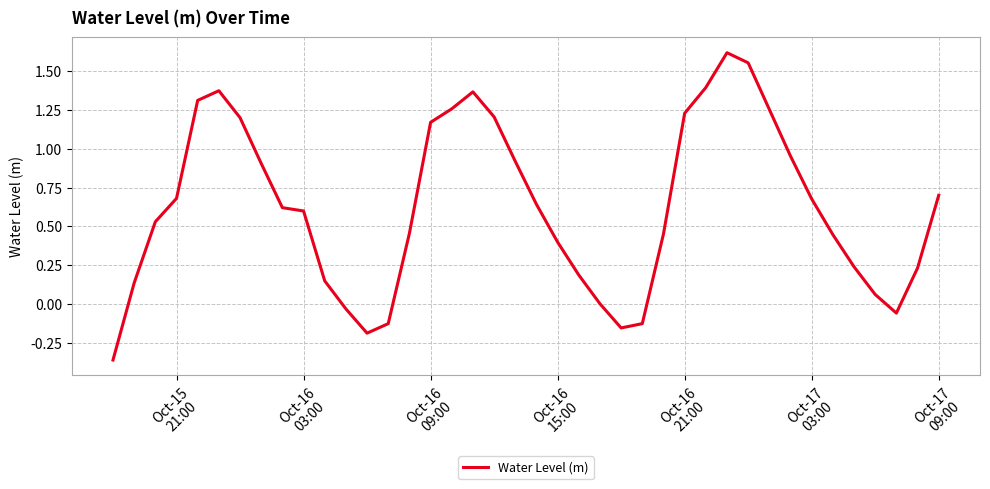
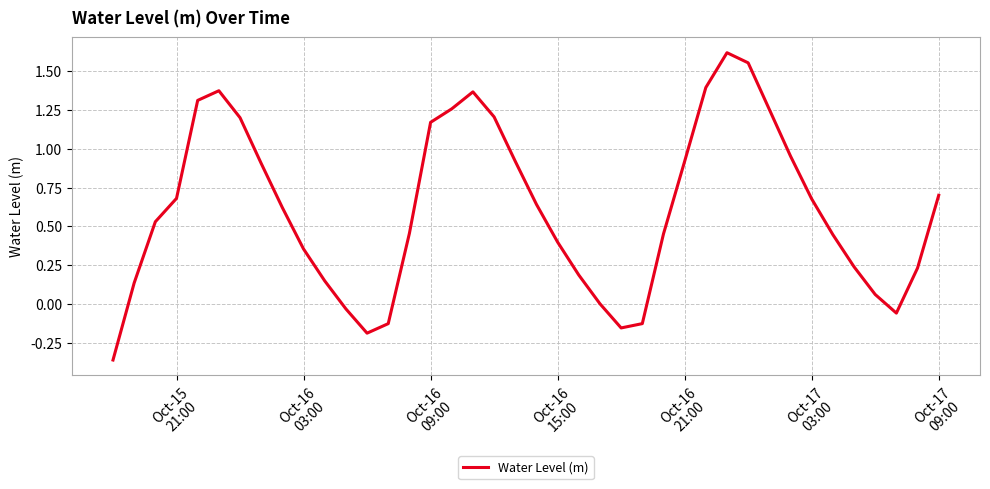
Oct-16 03:00: 0.60 -> 0.35
Oct-16 21:00: 1.23 -> 0.92
